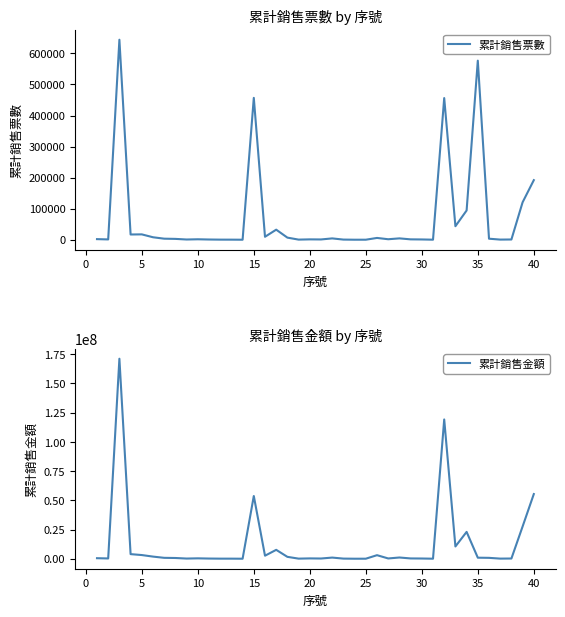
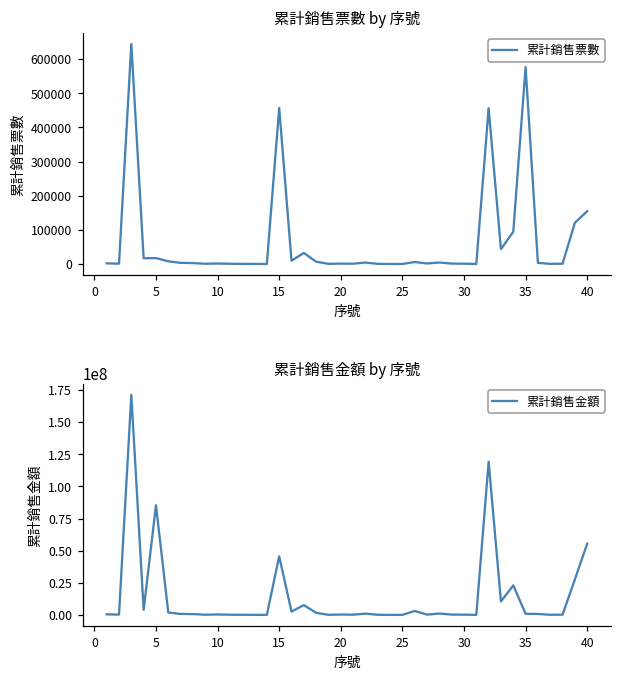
累計銷售票數 by 序號, 40: 190000 -> 150000
累計銷售金額 by 序號, 5: 3000000 -> 85000000
累計銷售金額 by 序號, 15: 54000000 -> 46000000
